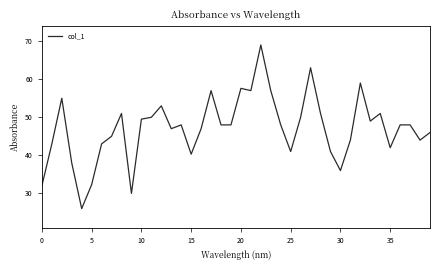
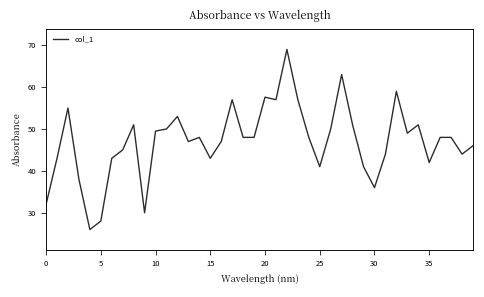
5: 32 -> 28
15: 40 -> 43
